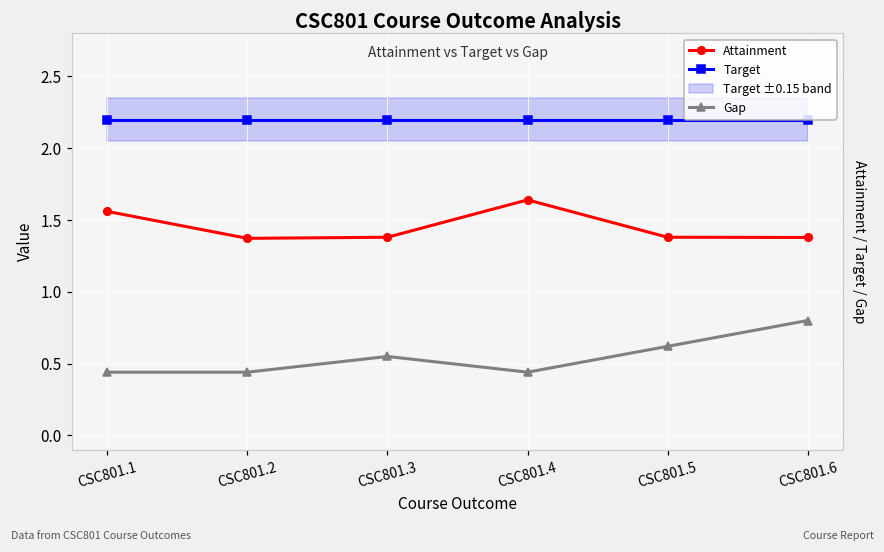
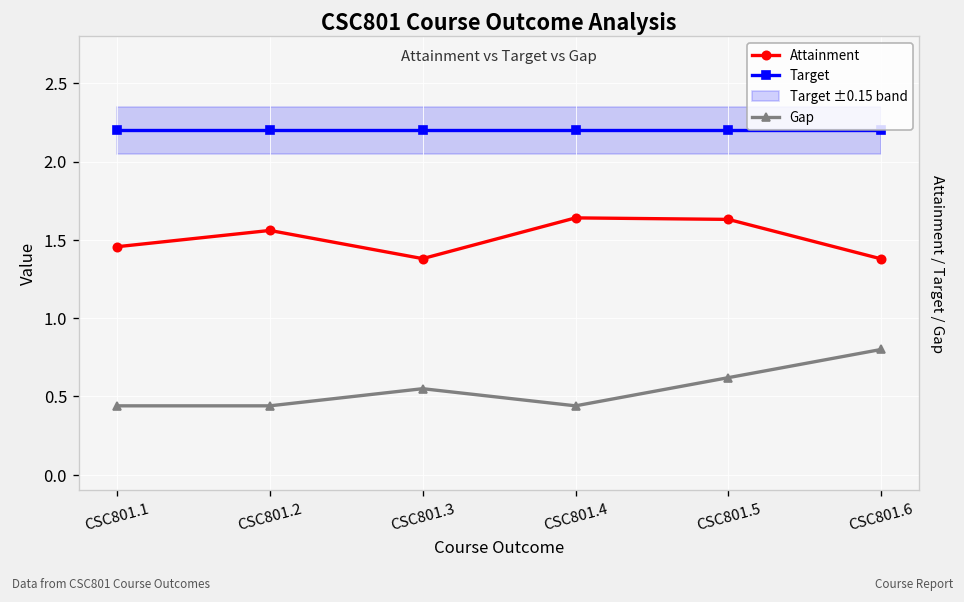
Attainment, CSC801.1: 1.56 -> 1.46
Attainment, CSC801.2: 1.37 -> 1.56
Attainment, CSC801.5: 1.38 -> 1.63
